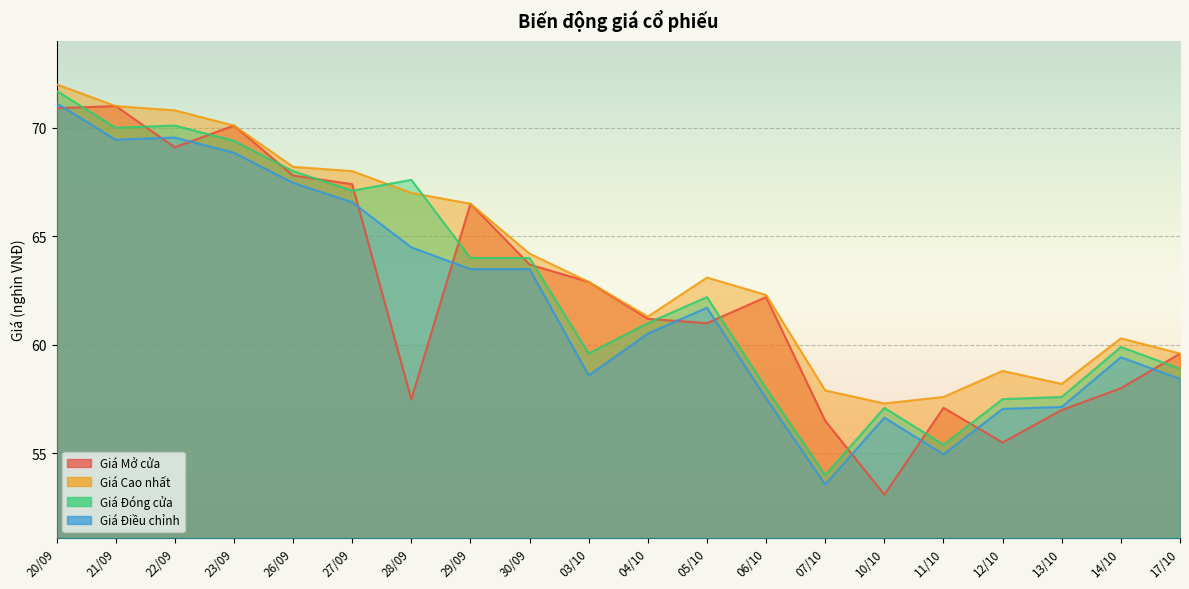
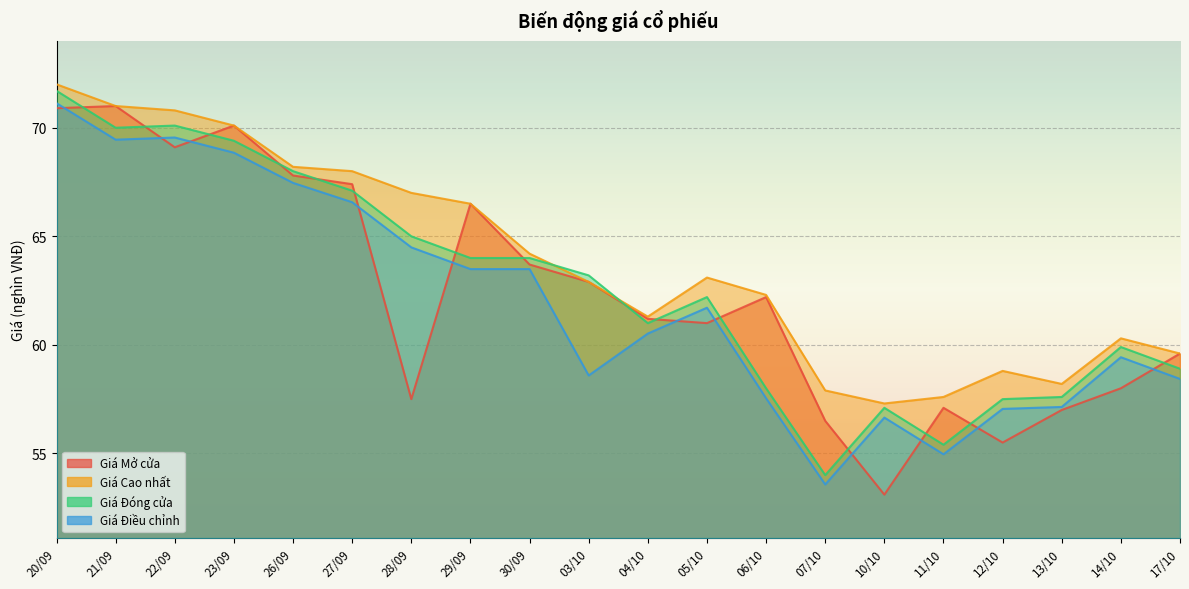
Giá Đóng cửa, 28/09: 67.6 -> 65.0
Giá Đóng cửa, 03/10: 59.6 -> 63.2
